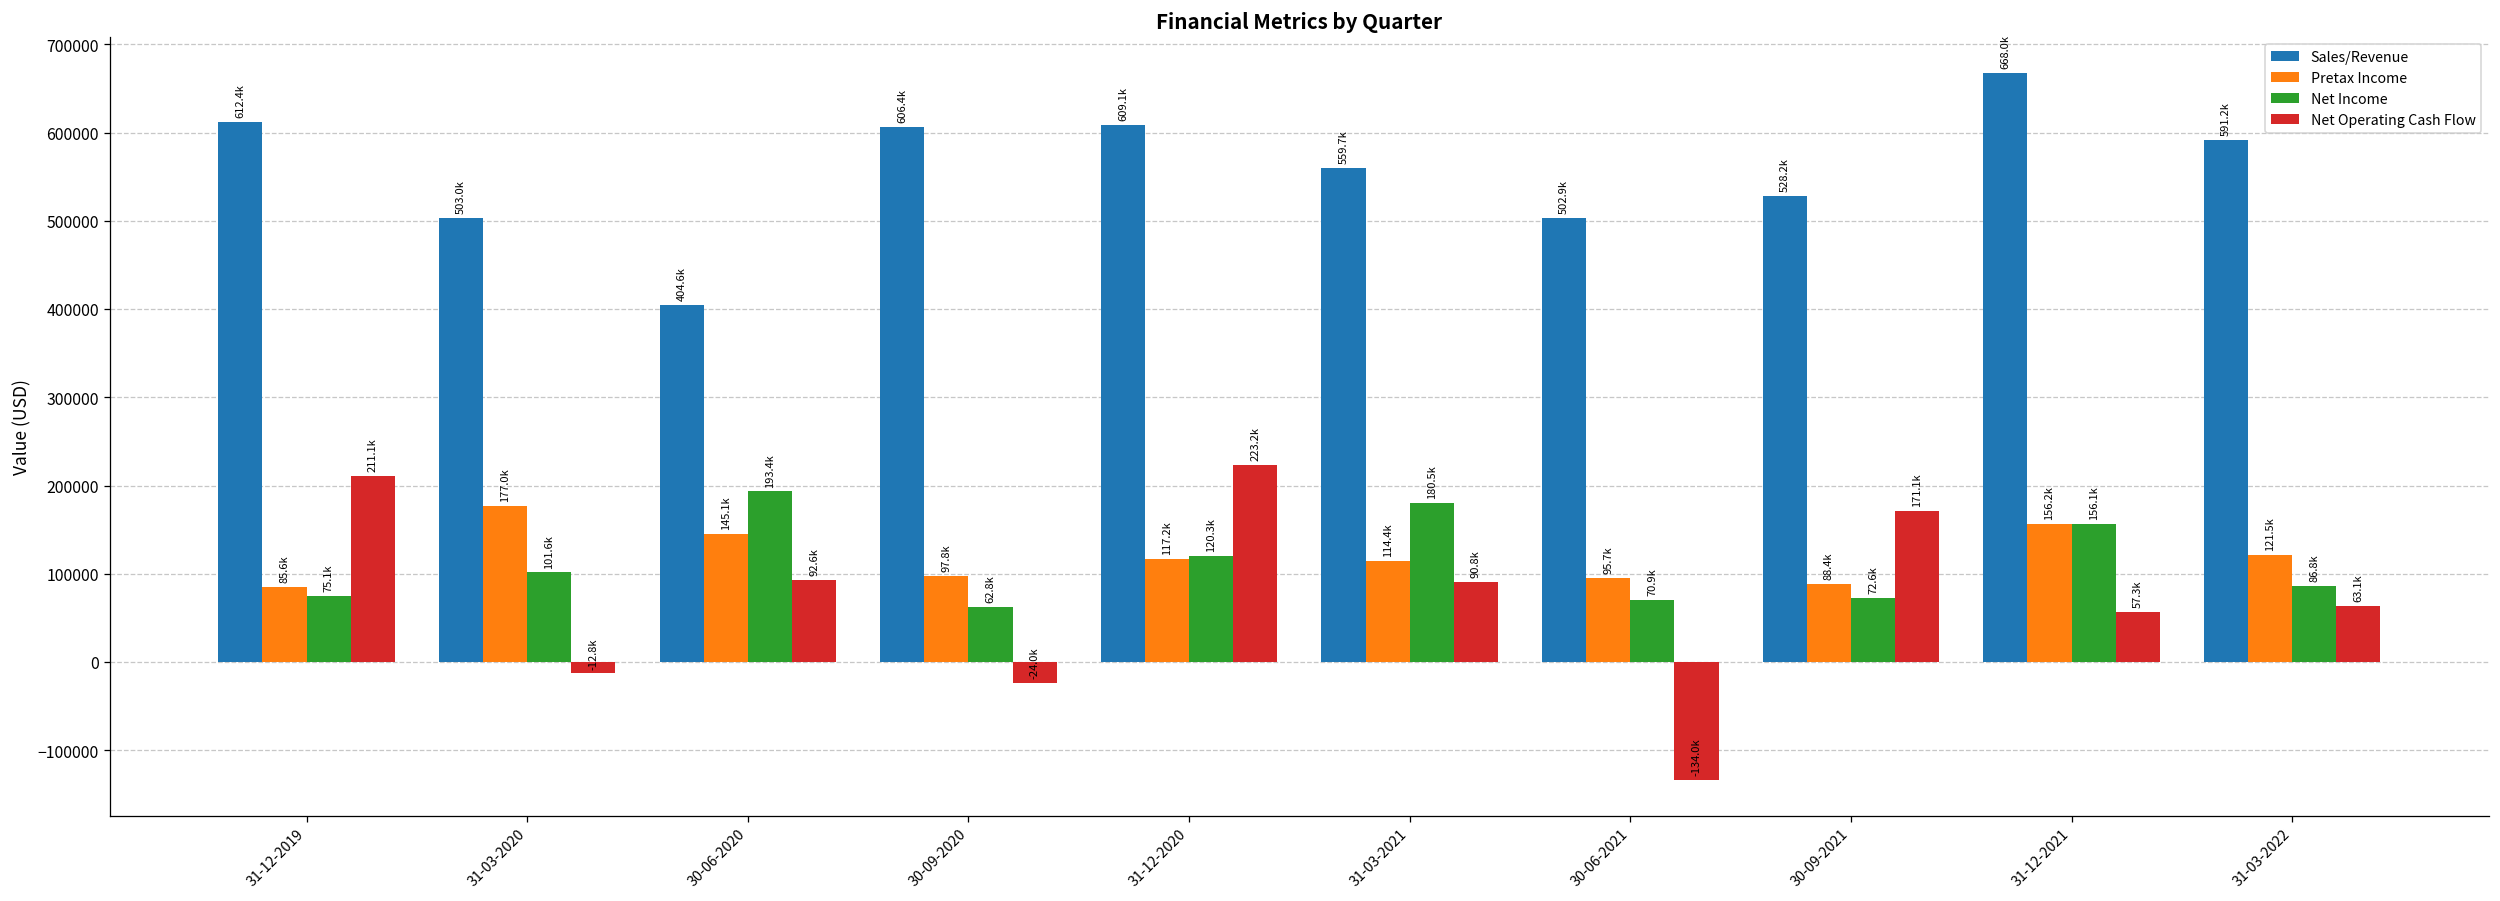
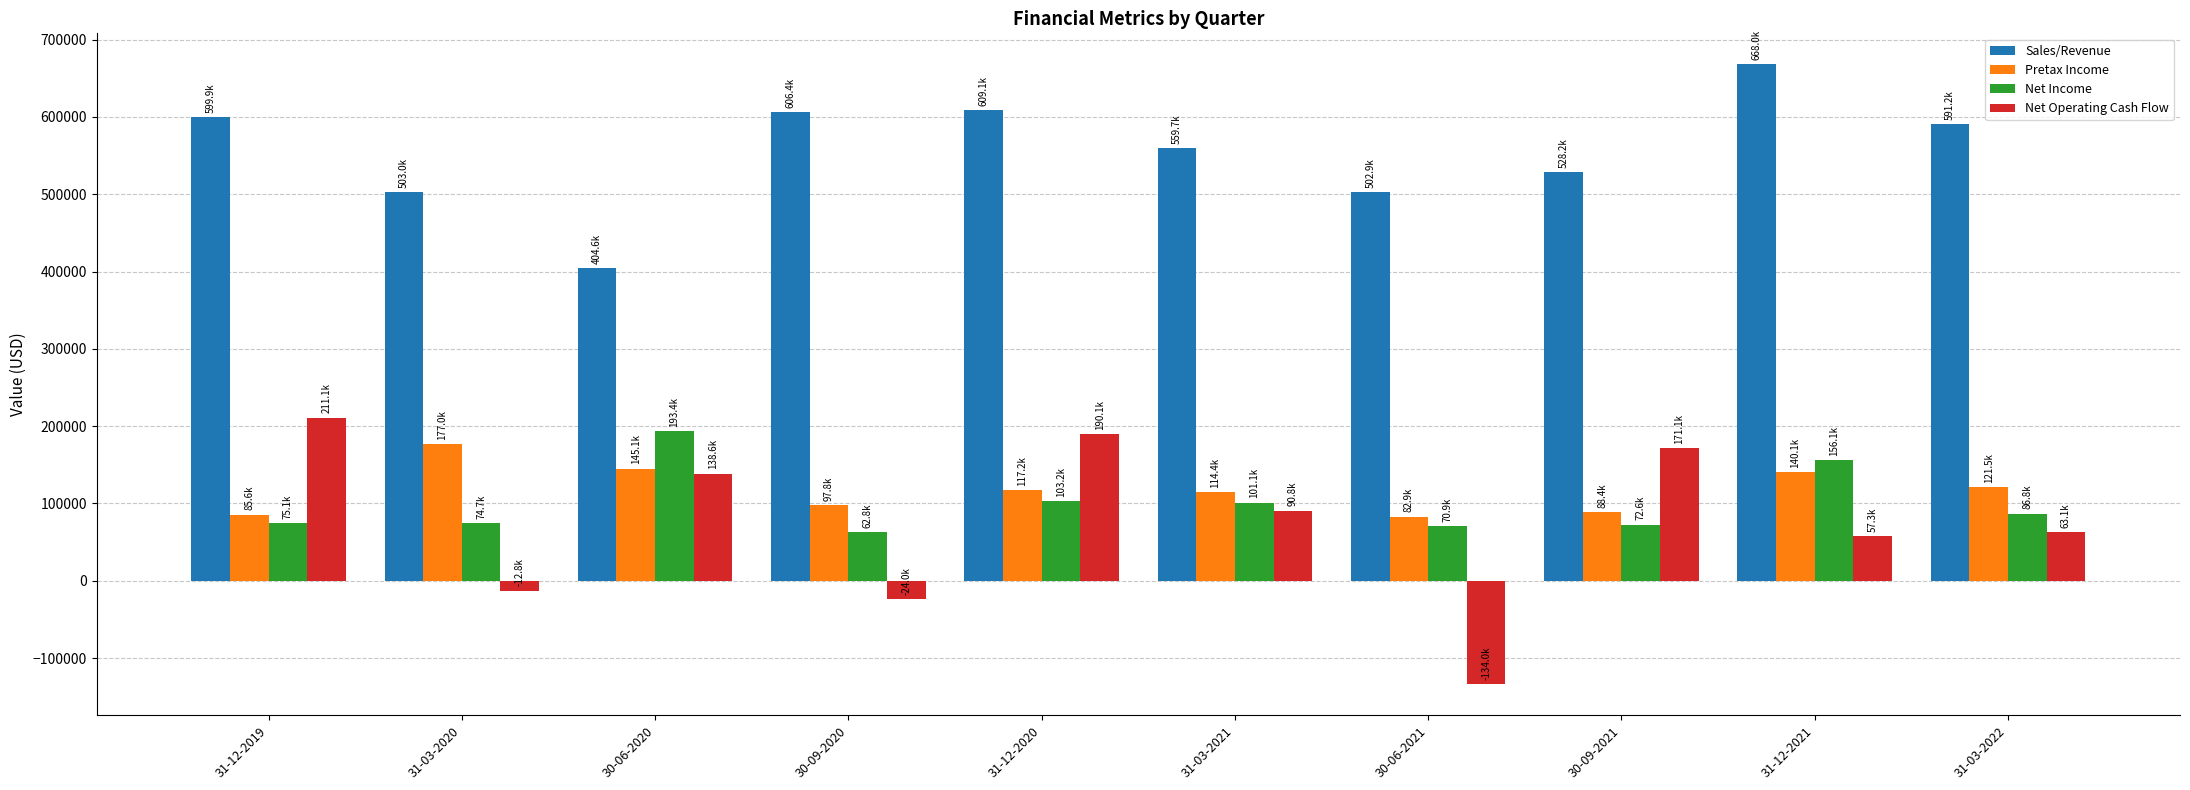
Sales/Revenue, 31-12-2019: 612.4k -> 599.9k
Net Income, 31-03-2020: 101.6k -> 74.7k
Net Operating Cash Flow, 30-06-2020: 92.6k -> 138.6k
Net Income, 31-12-2020: 120.3k -> 103.2k
Net Operating Cash Flow, 31-12-2020: 223.2k -> 190.1k
Net Income, 31-03-2021: 180.5k -> 101.1k
Pretax Income, 30-06-2021: 95.7k -> 82.9k
Pretax Income, 31-12-2021: 156.2k -> 140.1k
